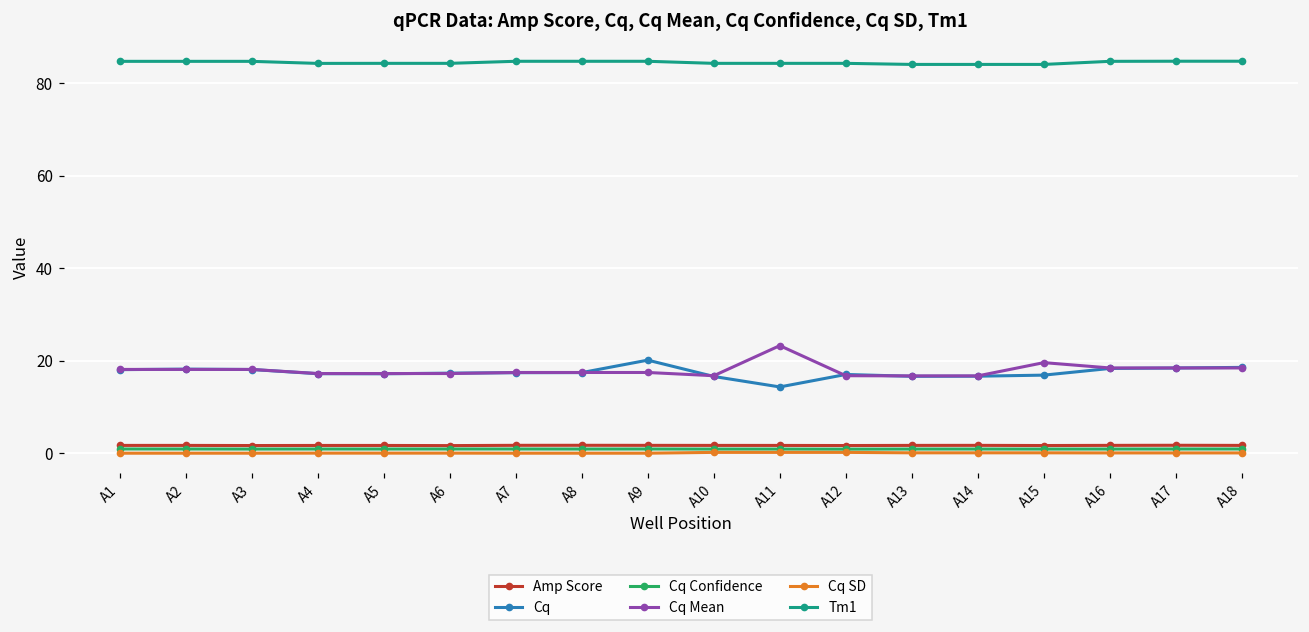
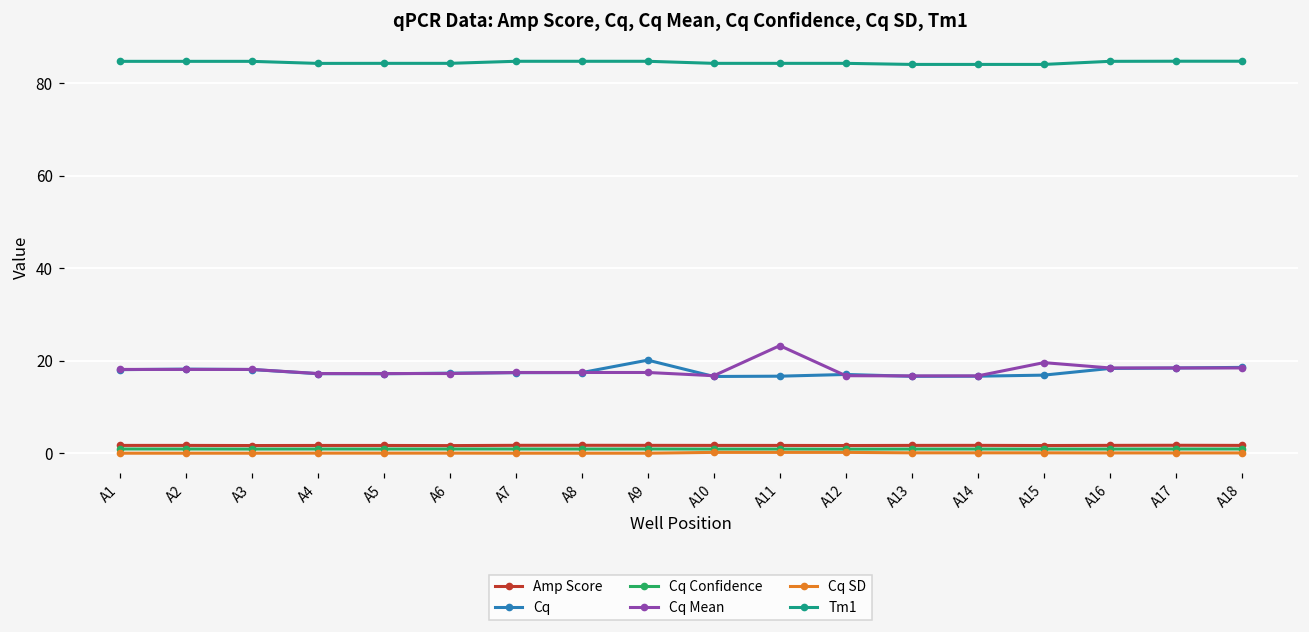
Cq, A11: 14 -> 17
